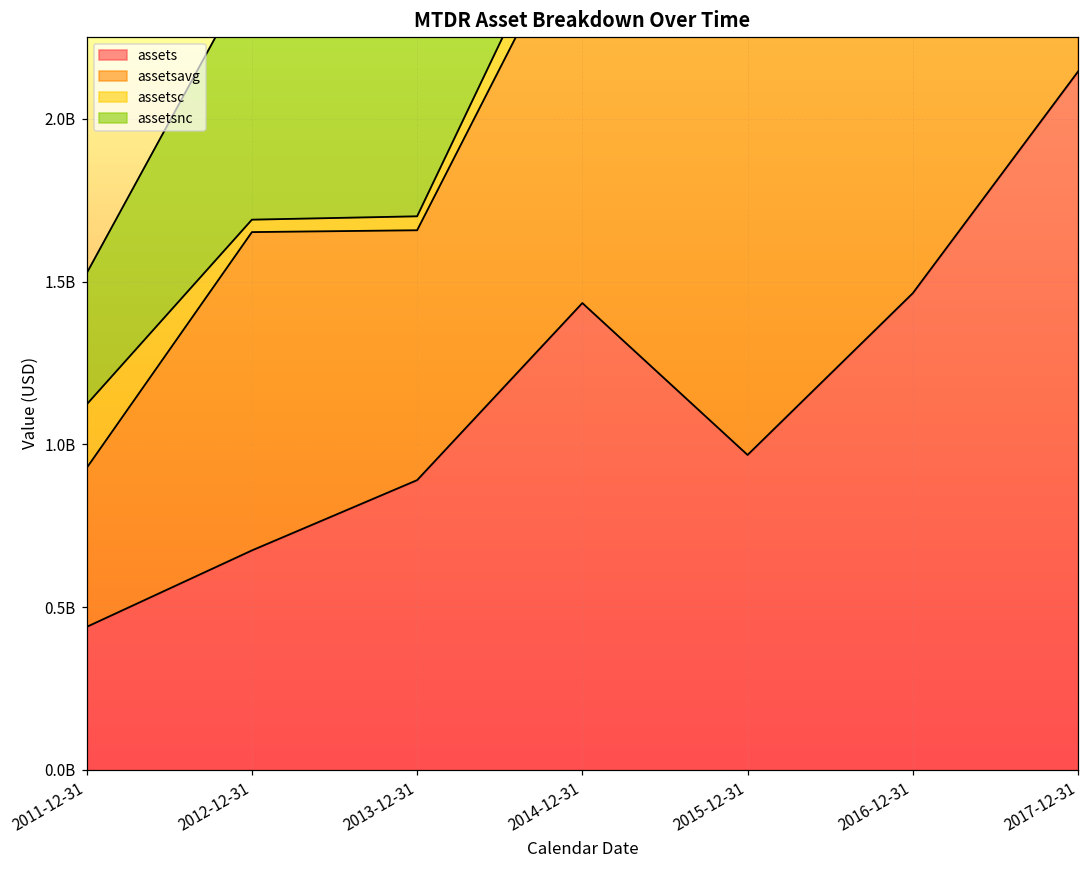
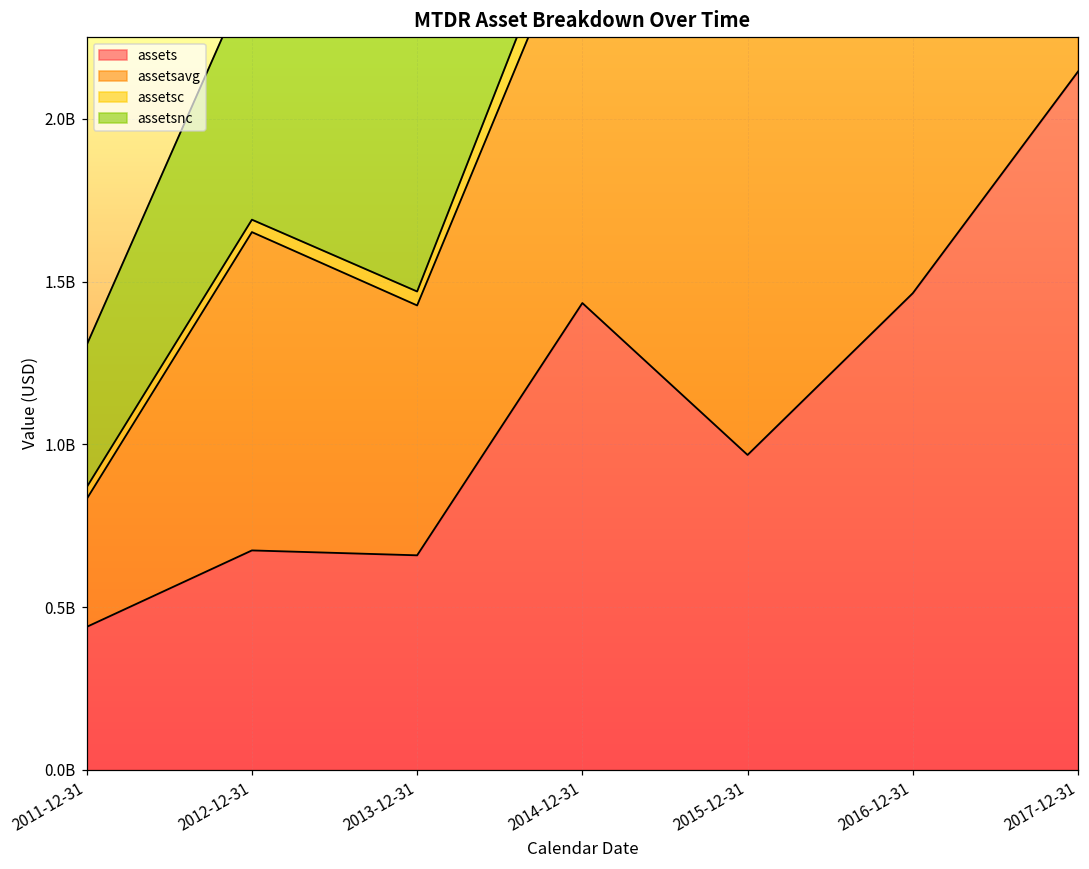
assetsavg, 2011-12-31: 490000000 -> 390000000
assetsc, 2011-12-31: 200000000 -> 40000000
assetsnc, 2011-12-31: 400000000 -> 440000000
assets, 2013-12-31: 890000000 -> 660000000
